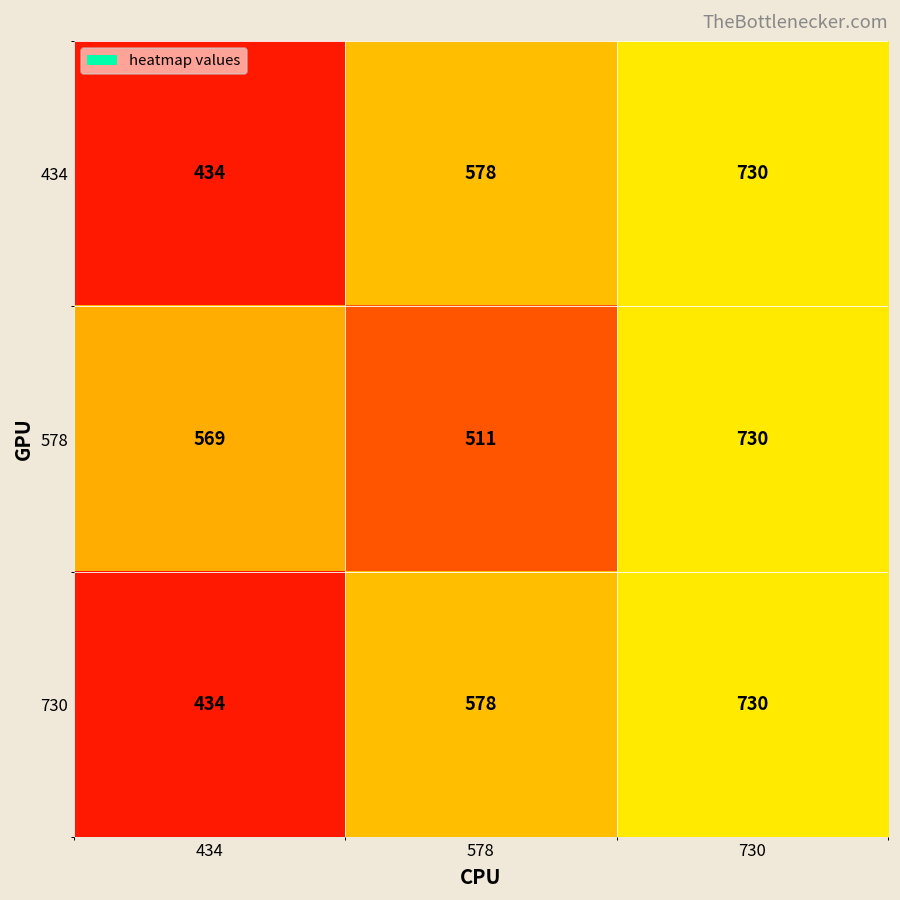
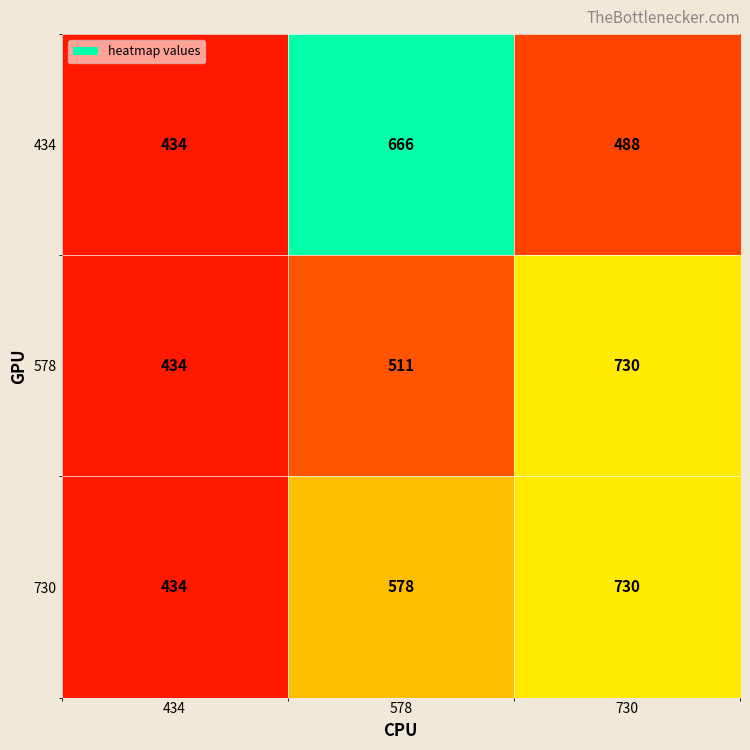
434, 578: 578 -> 666
434, 730: 730 -> 488
578, 434: 569 -> 434
